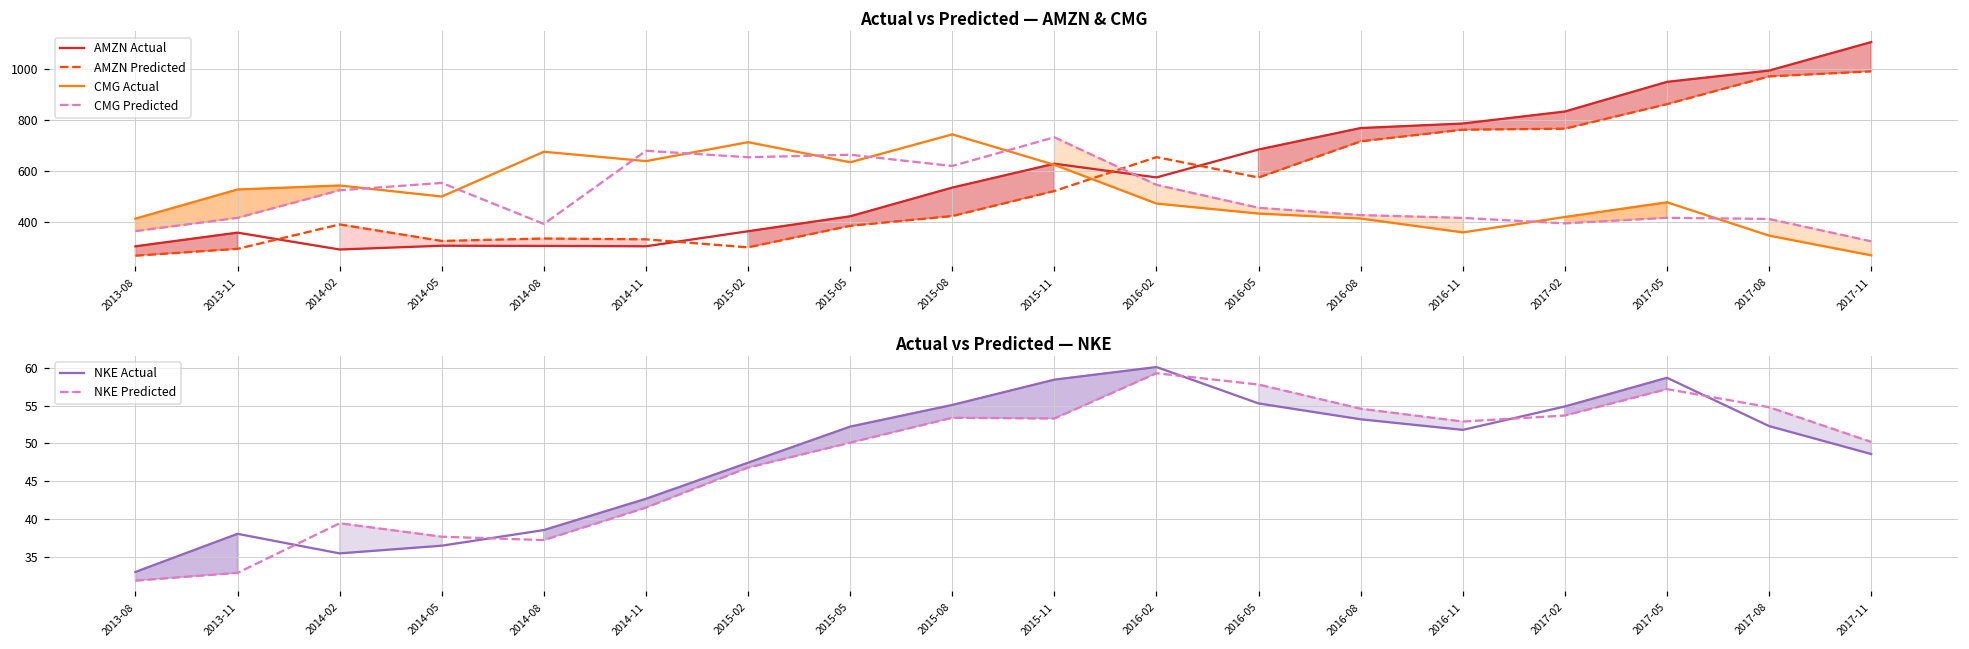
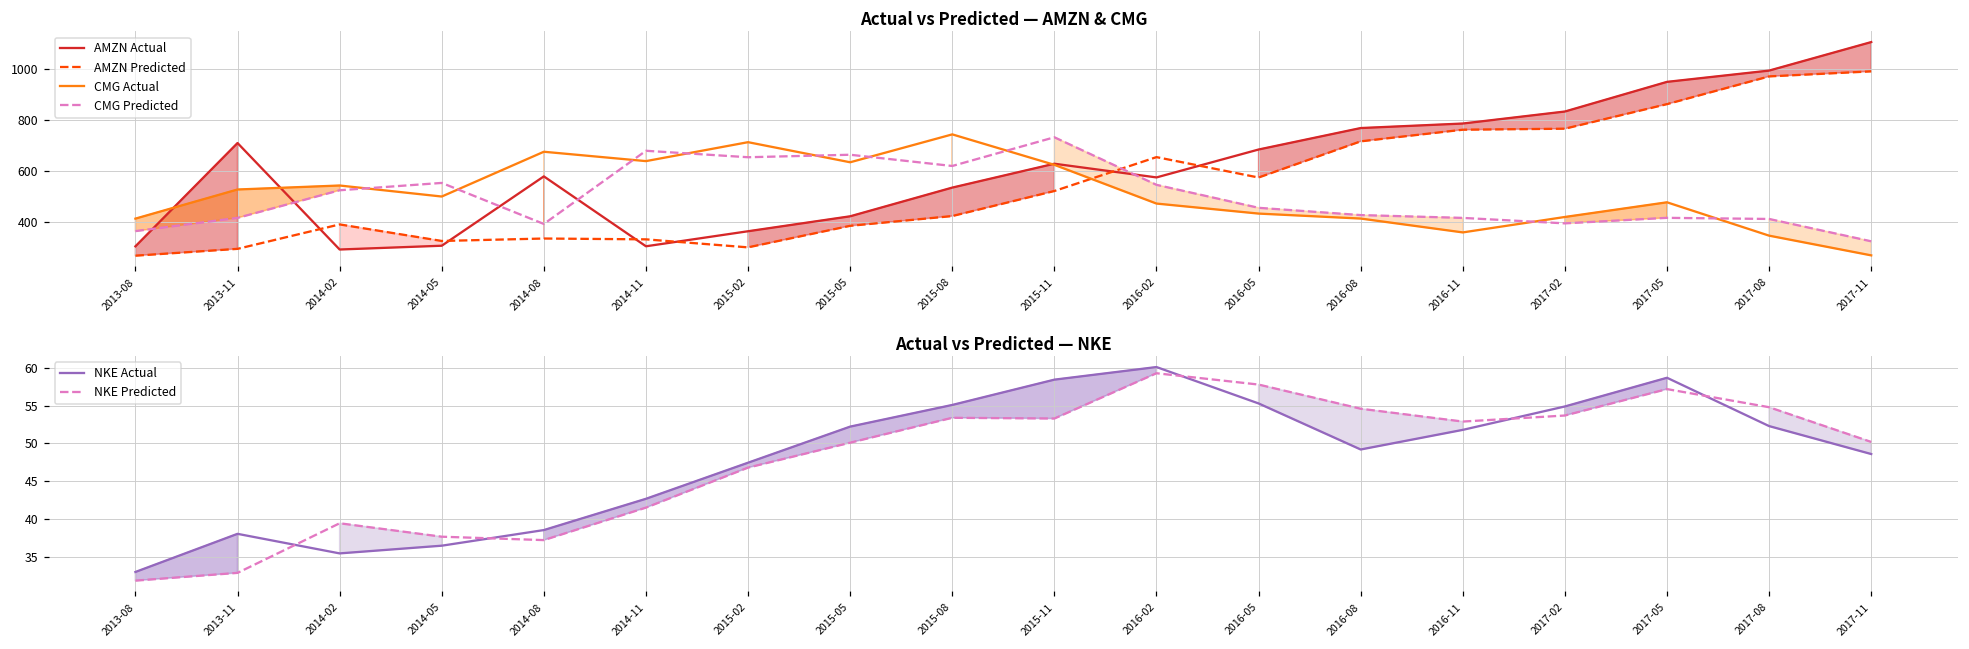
Actual vs Predicted — AMZN & CMG, AMZN Actual, 2013-11: 360 -> 710
Actual vs Predicted — AMZN & CMG, AMZN Actual, 2014-08: 310 -> 580
Actual vs Predicted — NKE, NKE Actual, 2016-08: 53 -> 49
